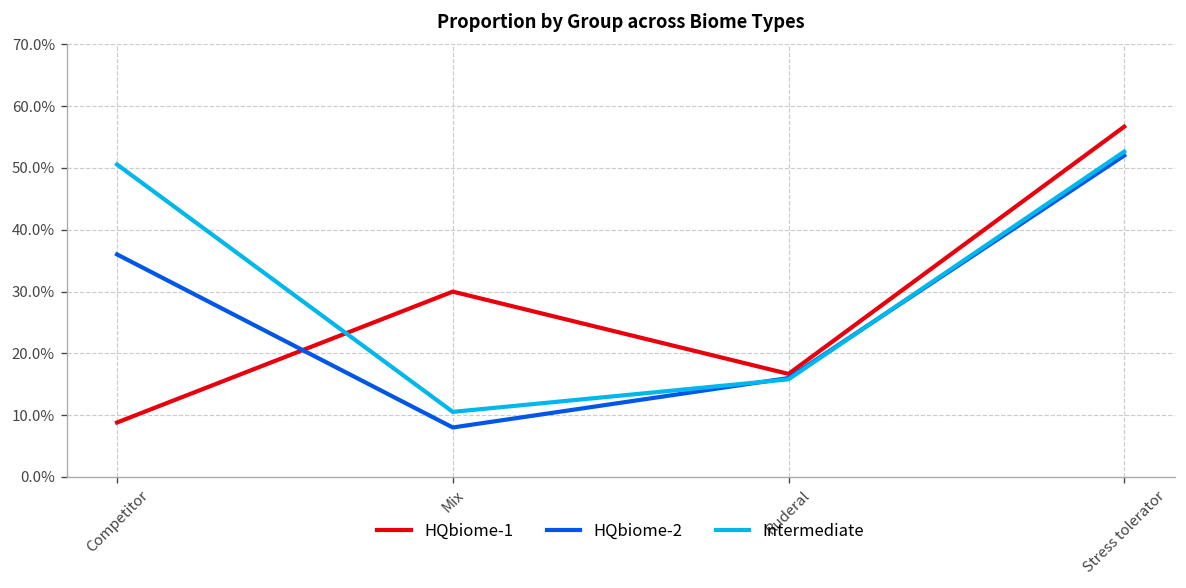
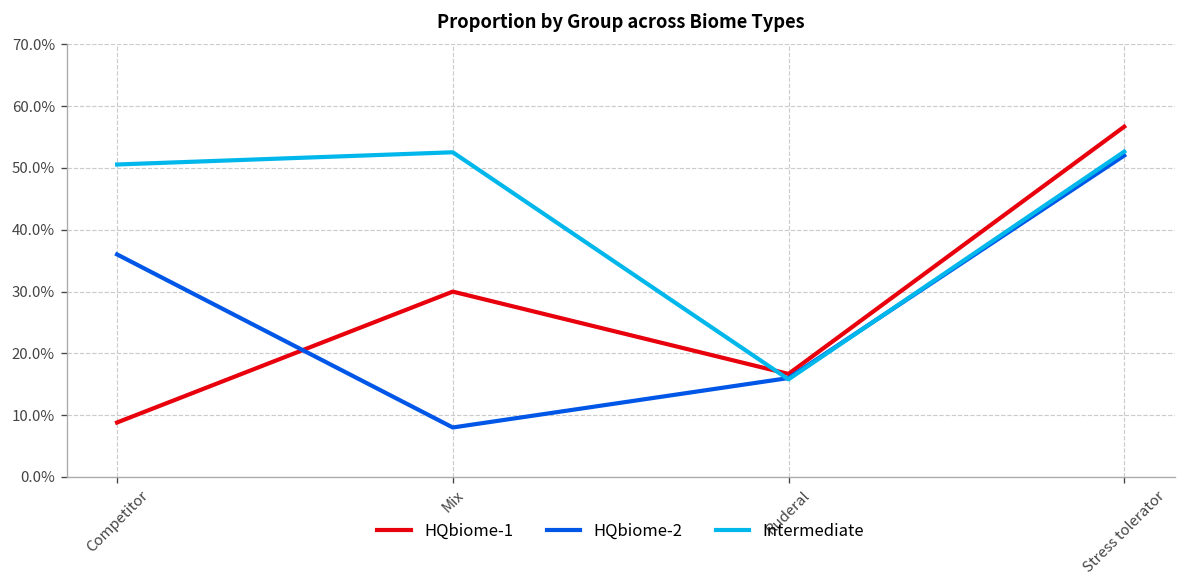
Intermediate, Mix: 11% -> 53%
